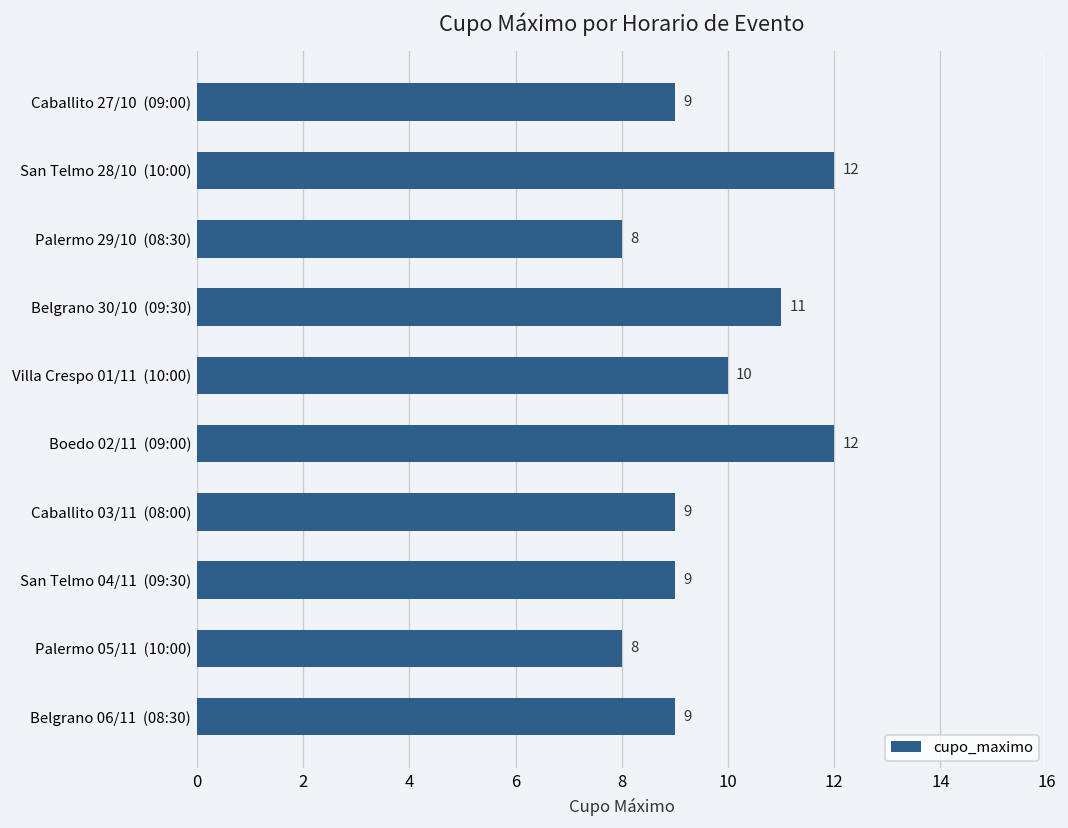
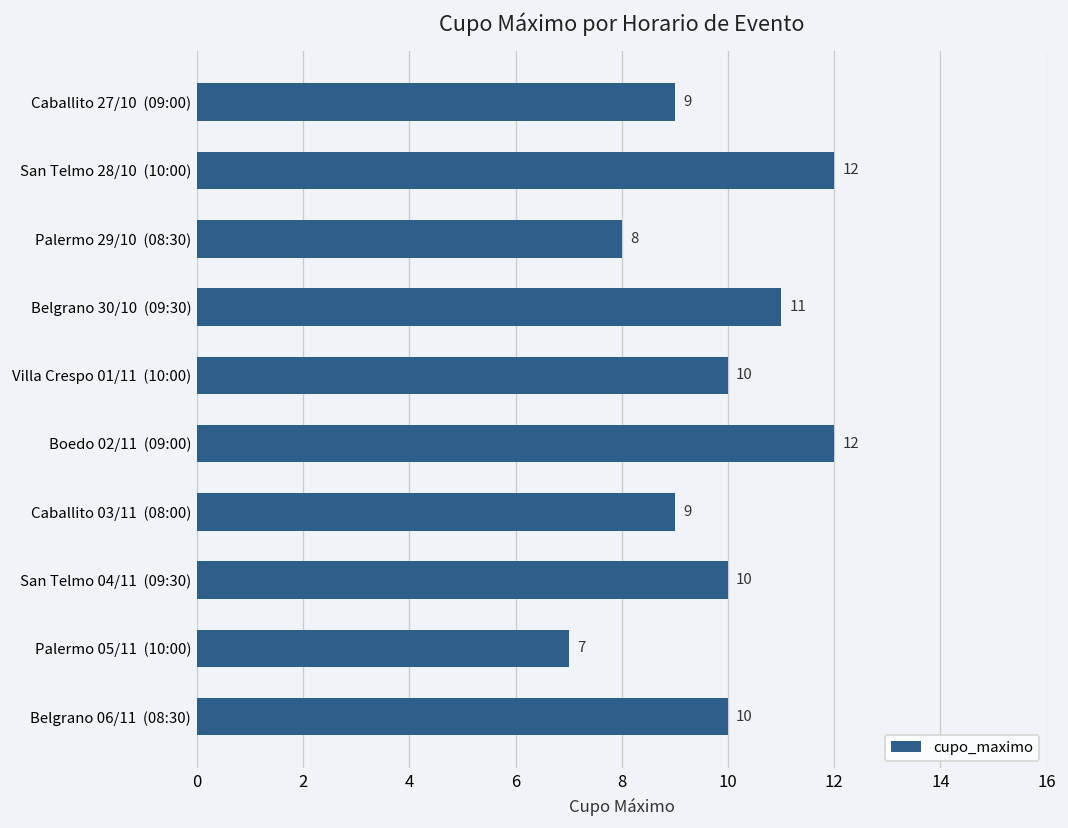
San Telmo 04/11 (09:30): 9 -> 10
Palermo 05/11 (10:00): 8 -> 7
Belgrano 06/11 (08:30): 9 -> 10
